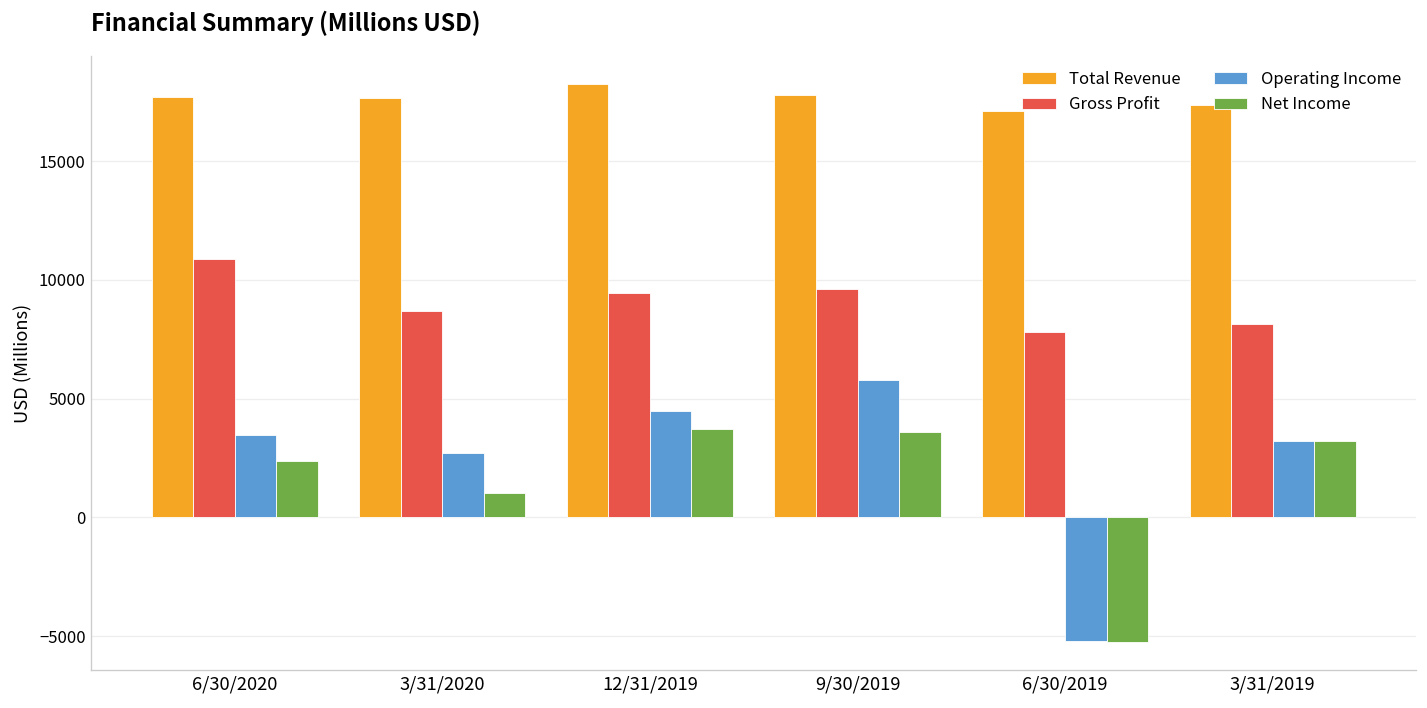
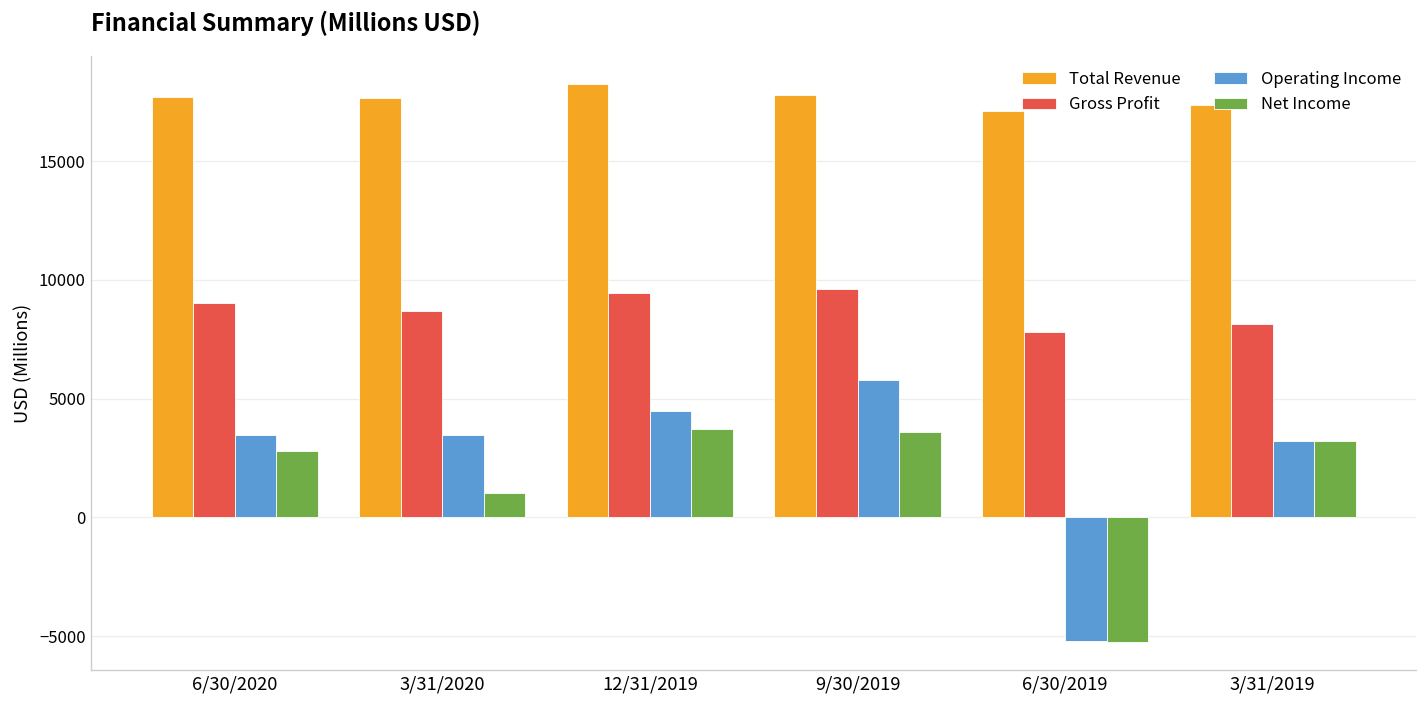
Gross Profit, 6/30/2020: 10900 -> 9000
Net Income, 6/30/2020: 2400 -> 2800
Operating Income, 3/31/2020: 2700 -> 3500
